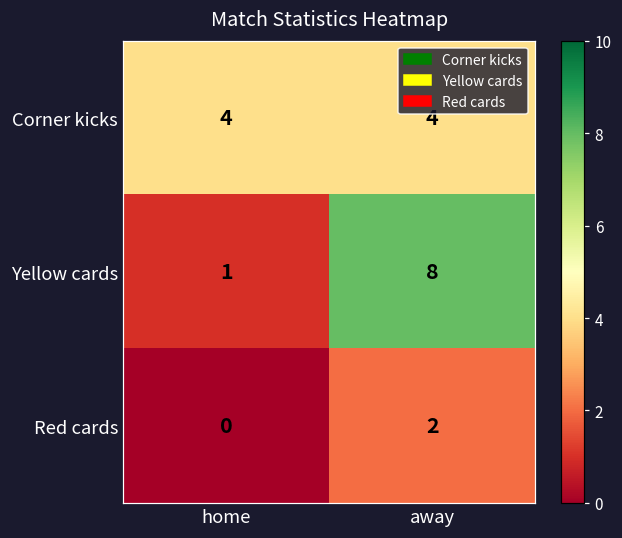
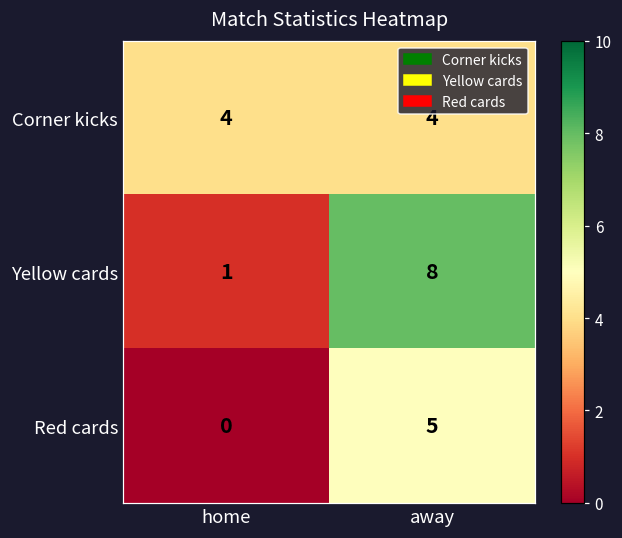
Red cards, away: 2 -> 5
